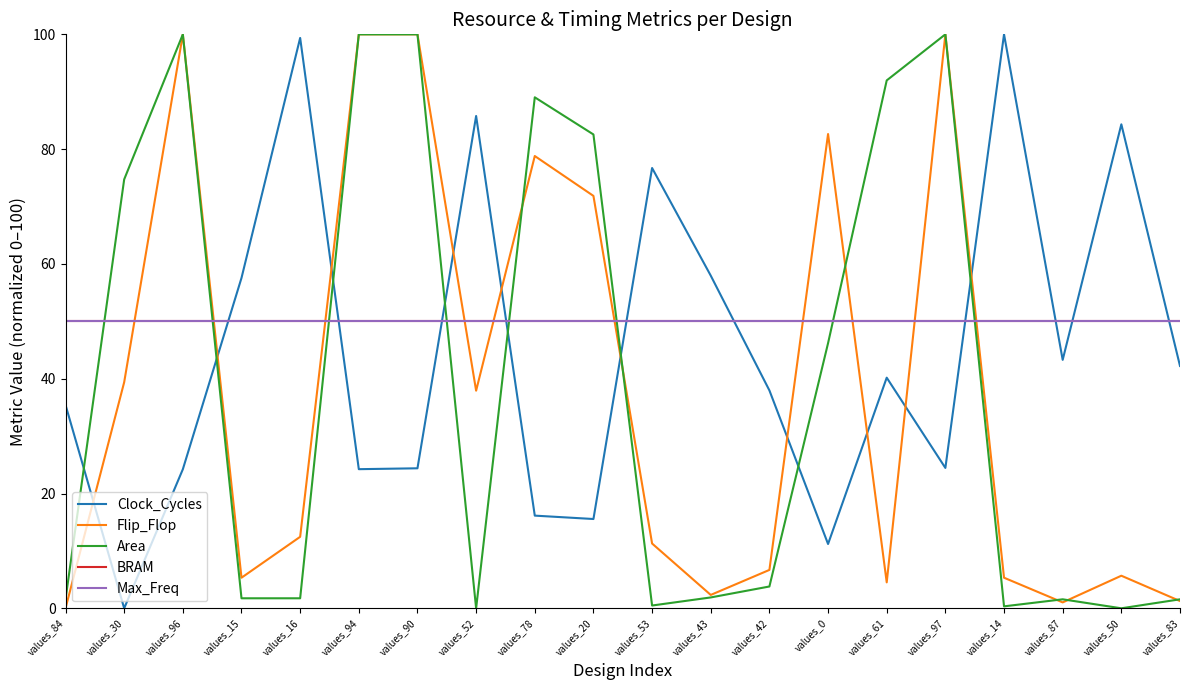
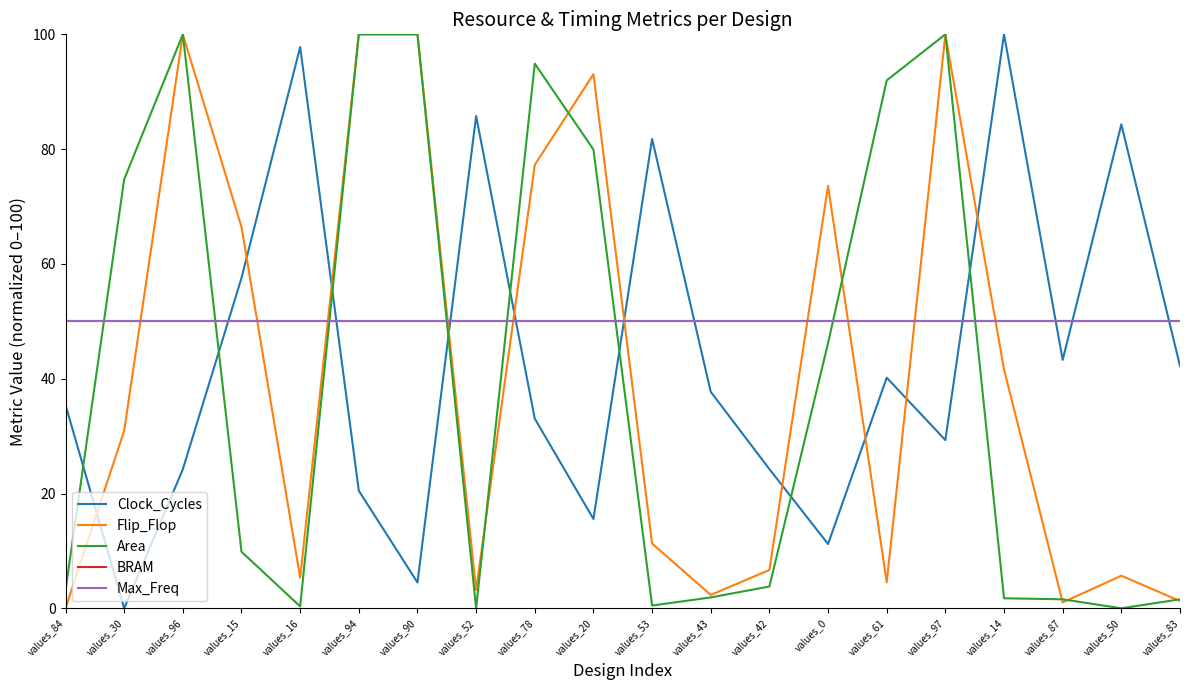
Area, values_84: 2 -> 3
Flip_Flop, values_30: 39 -> 31
Flip_Flop, values_15: 5 -> 66
Area, values_15: 2 -> 10
Clock_Cycles, values_16: 99 -> 98
Flip_Flop, values_16: 12 -> 5
Area, values_16: 2 -> 0
Clock_Cycles, values_94: 24 -> 20
Clock_Cycles, values_90: 24 -> 4
Flip_Flop, values_52: 38 -> 3
Clock_Cycles, values_78: 16 -> 33
Flip_Flop, values_78: 79 -> 77
Area, values_78: 89 -> 95
Flip_Flop, values_20: 72 -> 93
Area, values_20: 83 -> 80
Clock_Cycles, values_53: 77 -> 82
Clock_Cycles, values_43: 58 -> 38
Clock_Cycles, values_42: 38 -> 24
Flip_Flop, values_0: 83 -> 74
Clock_Cycles, values_97: 24 -> 29
Flip_Flop, values_14: 5 -> 42
Area, values_14: 0 -> 2
